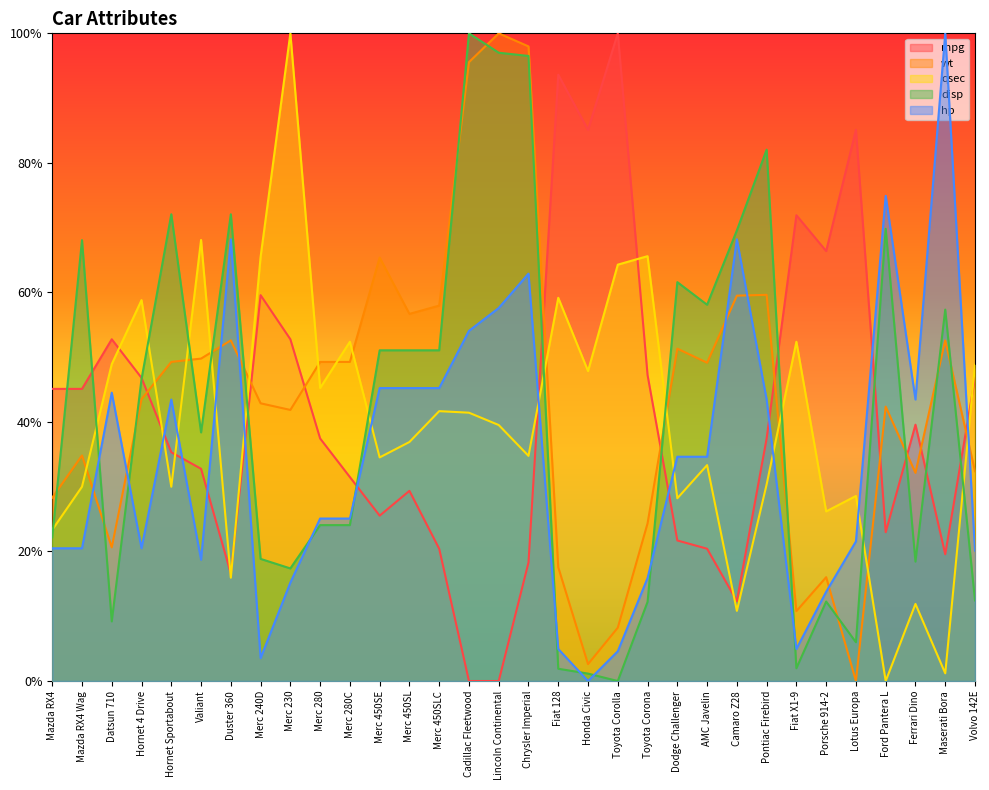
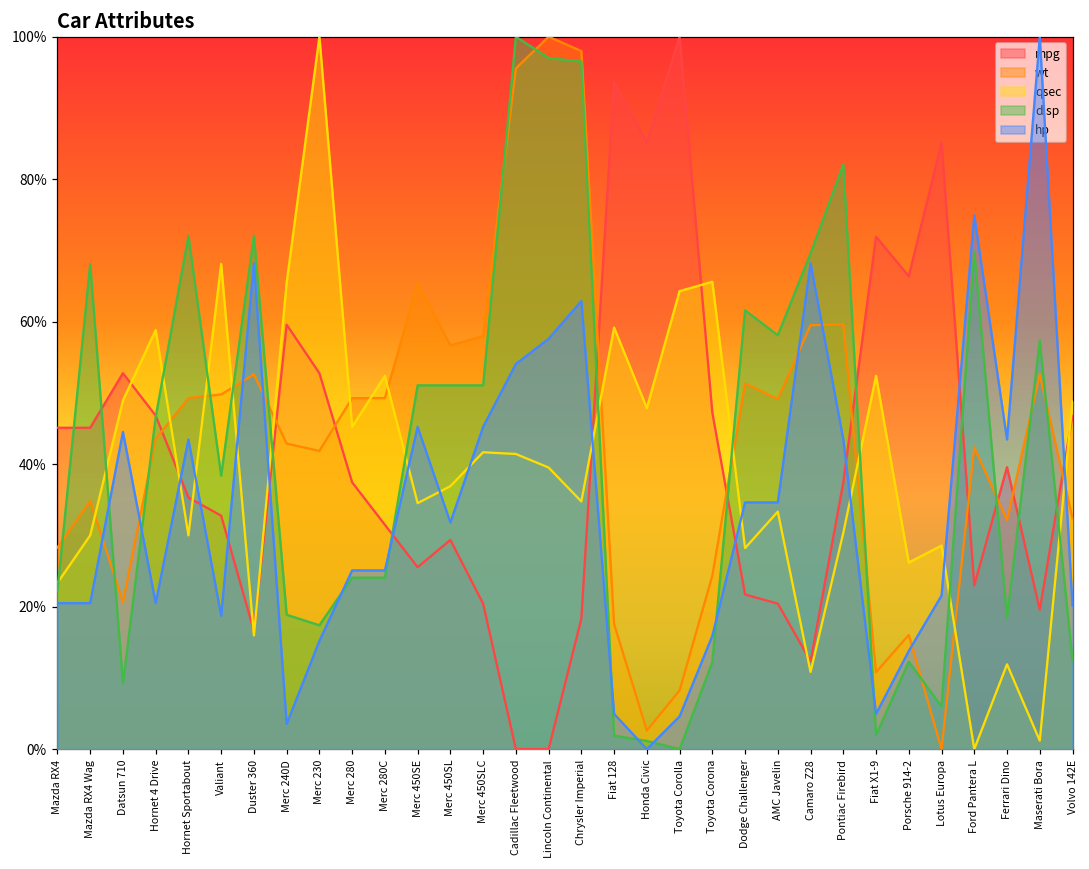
hp, Merc 450SL: 45% -> 32%
